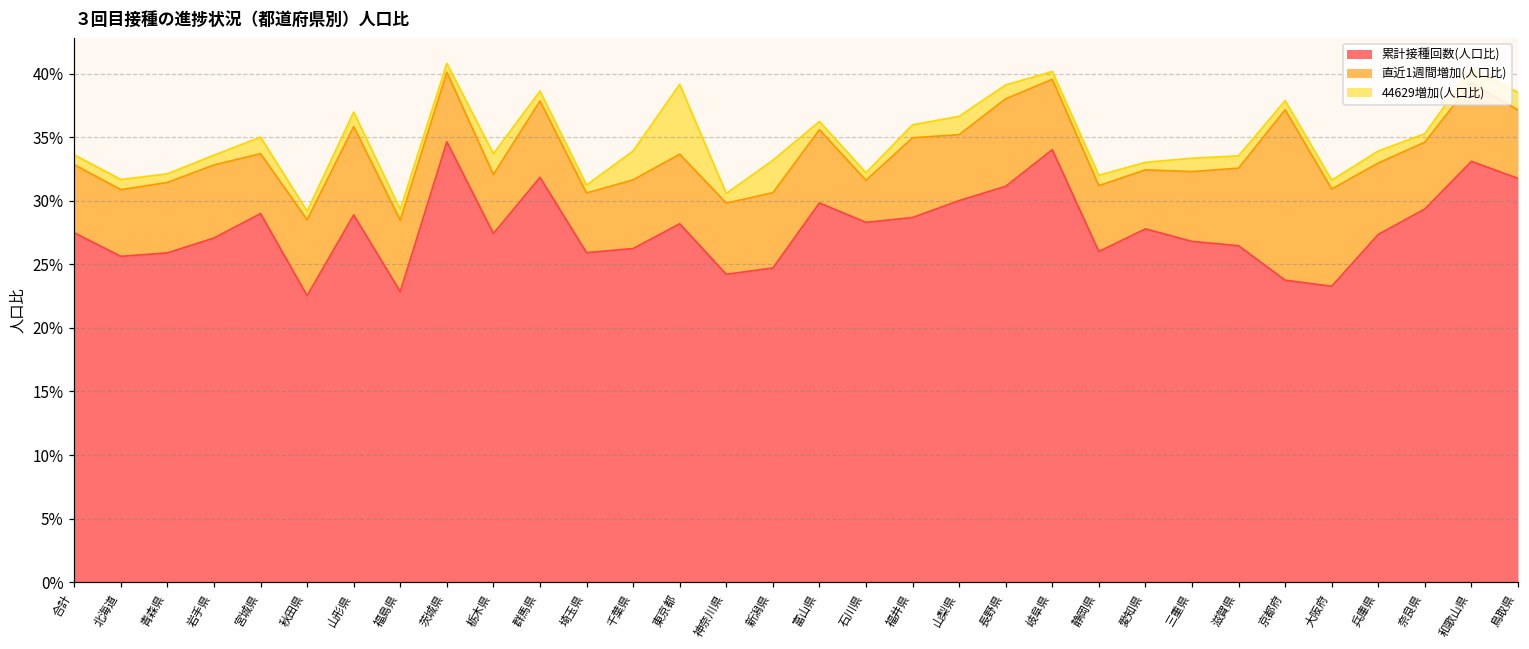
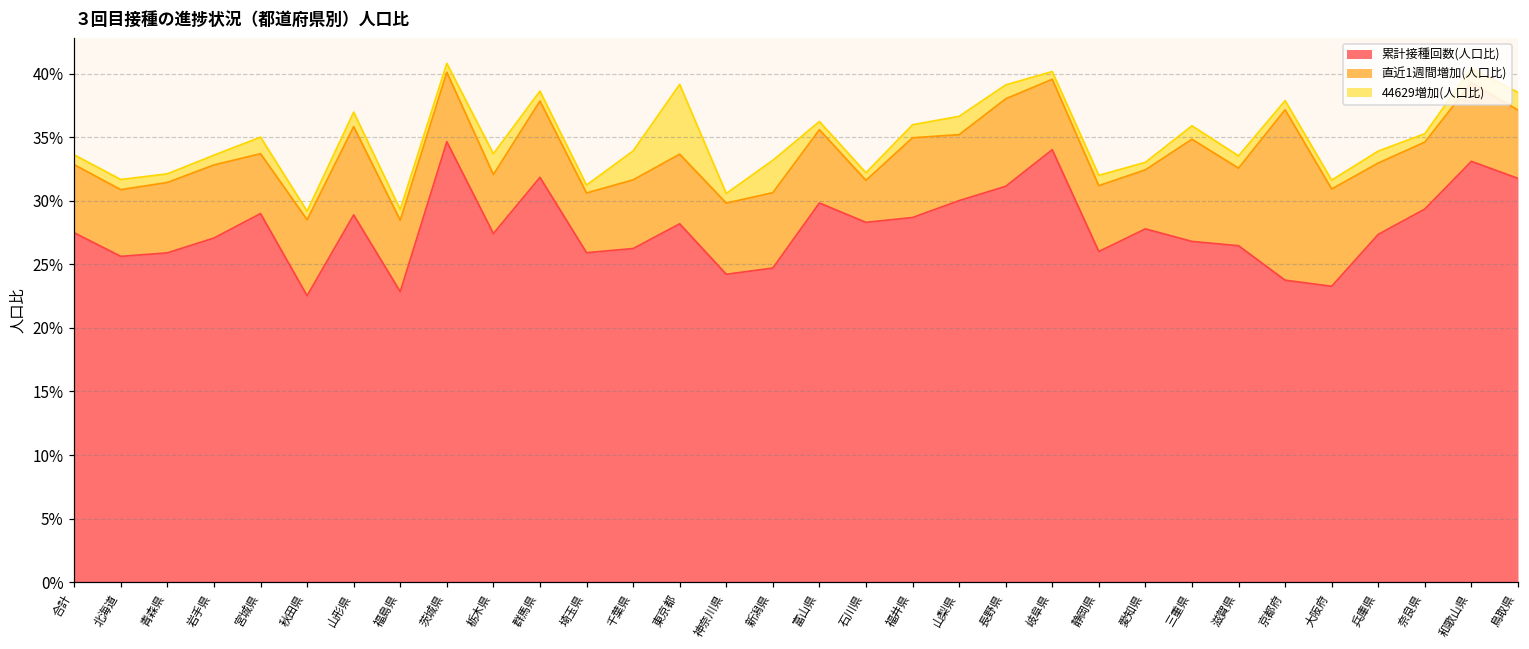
直近1週間増加(人口比), 三重県: 5.5% -> 8.0%
